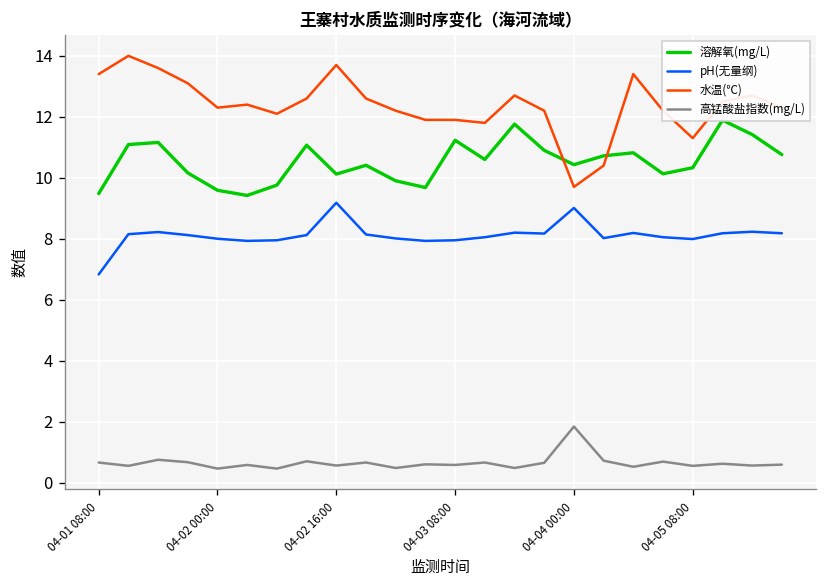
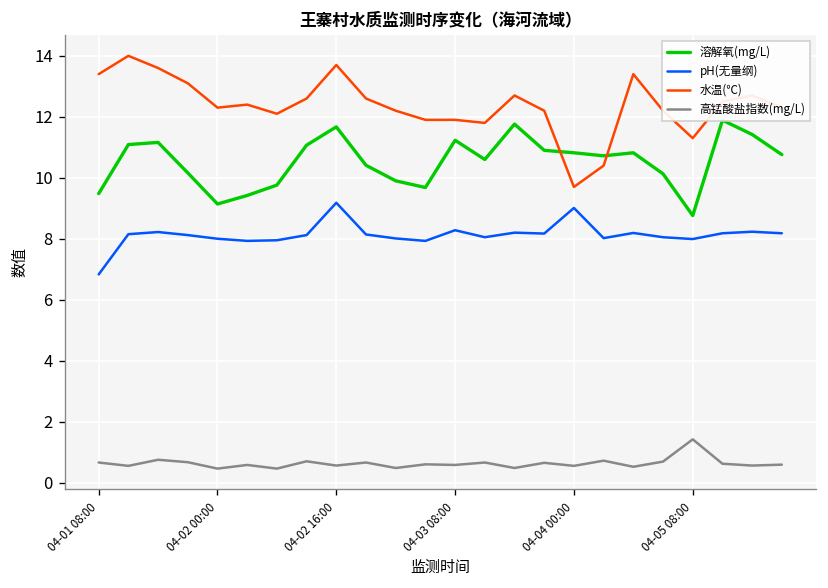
溶解氧(mg/L), 04-02 00:00: 9.6 -> 9.1
溶解氧(mg/L), 04-02 16:00: 10.1 -> 11.7
pH(无量纲), 04-03 08:00: 8.0 -> 8.3
溶解氧(mg/L), 04-04 00:00: 10.4 -> 10.8
高锰酸盐指数(mg/L), 04-04 00:00: 1.8 -> 0.6
溶解氧(mg/L), 04-05 08:00: 10.3 -> 8.8
高锰酸盐指数(mg/L), 04-05 08:00: 0.6 -> 1.4
